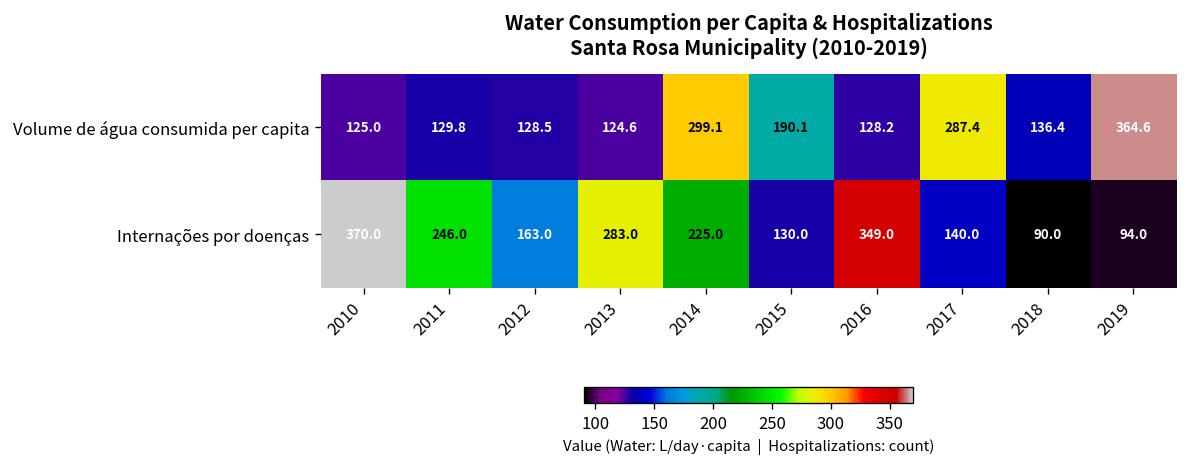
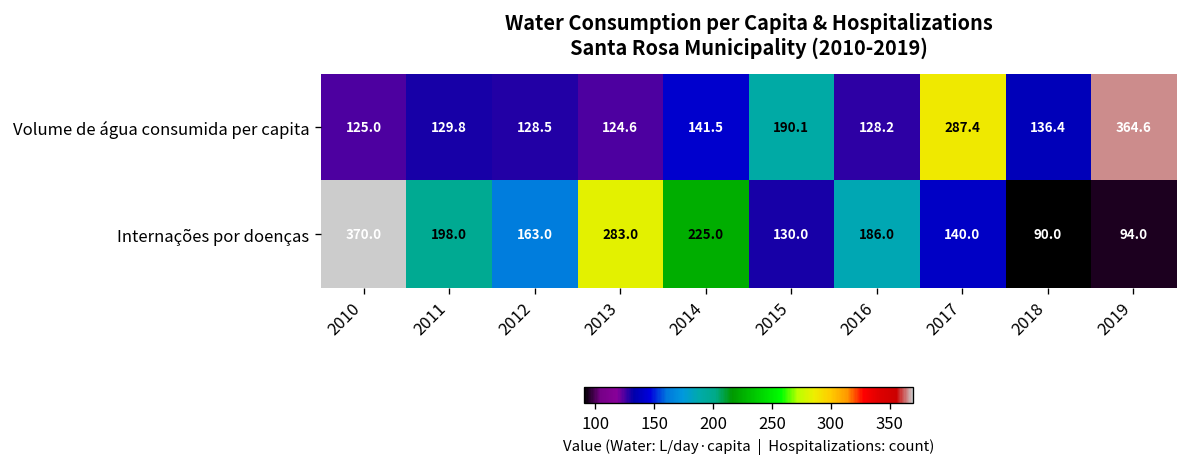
Volume de água consumida per capita, 2014: 299.1 -> 141.5
Internações por doenças, 2011: 246.0 -> 198.0
Internações por doenças, 2016: 349.0 -> 186.0
